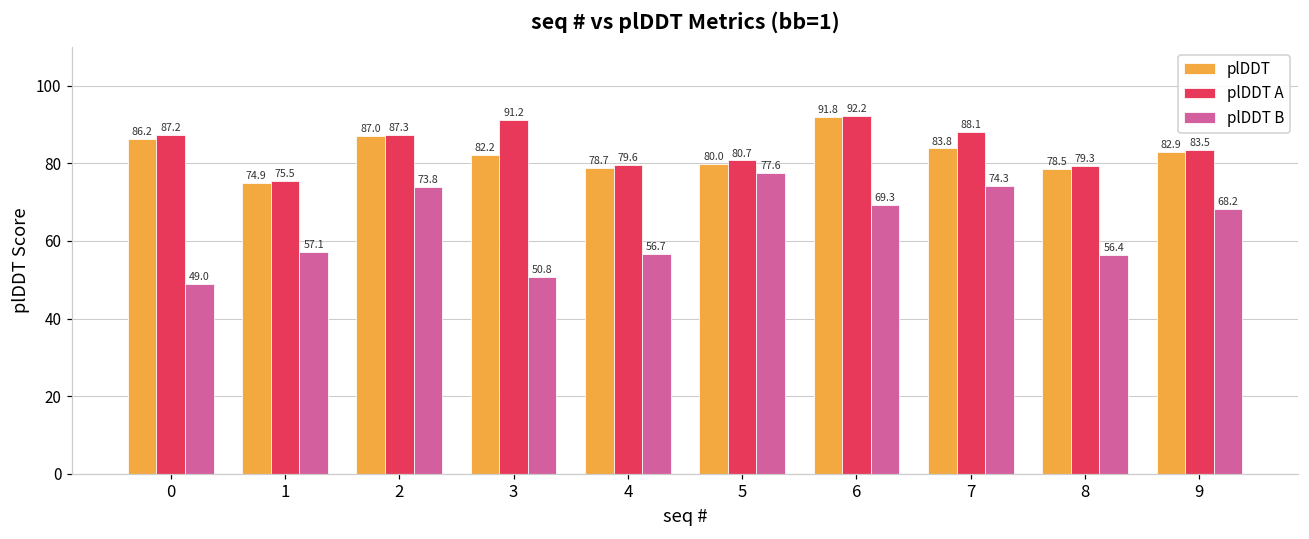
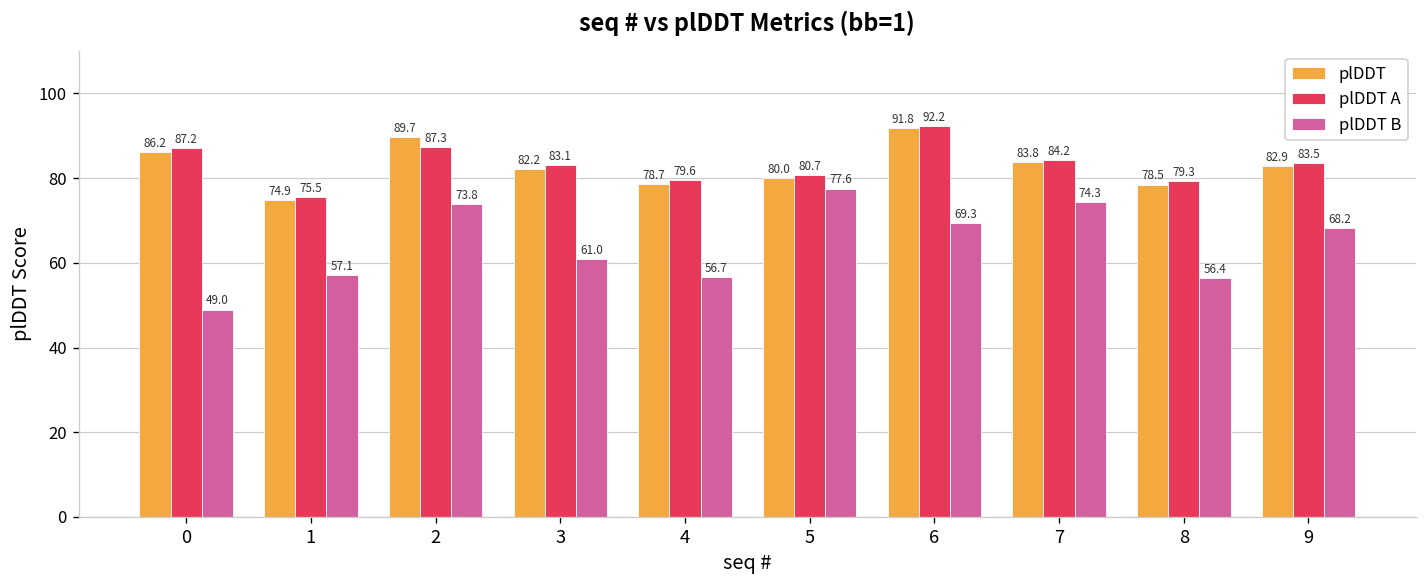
plDDT, 2: 87.0 -> 89.7
plDDT A, 3: 91.2 -> 83.1
plDDT B, 3: 50.8 -> 61.0
plDDT A, 7: 88.1 -> 84.2
